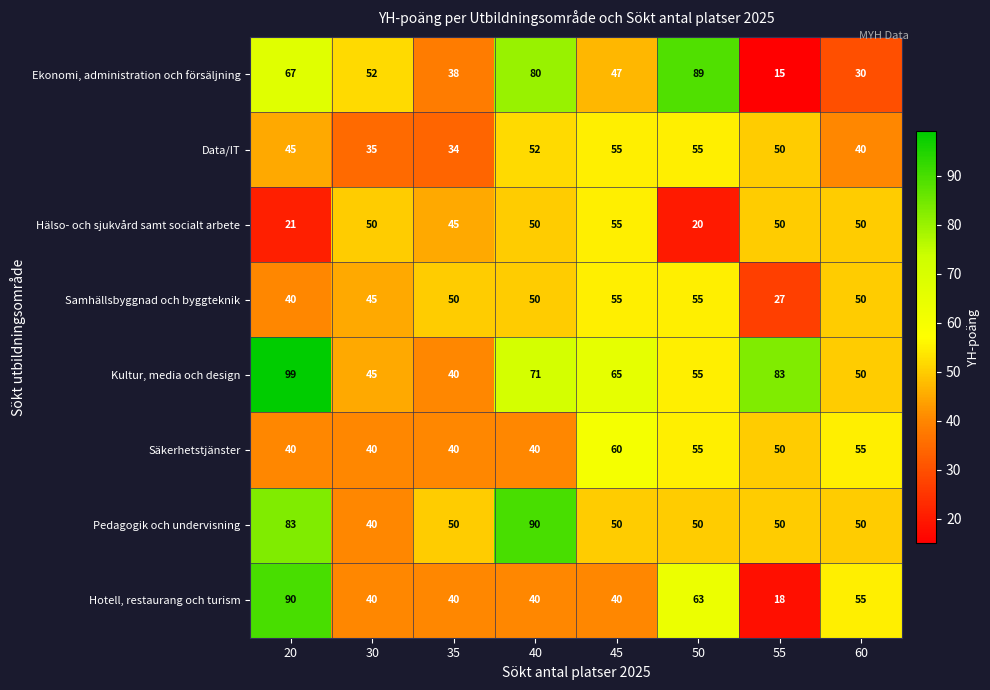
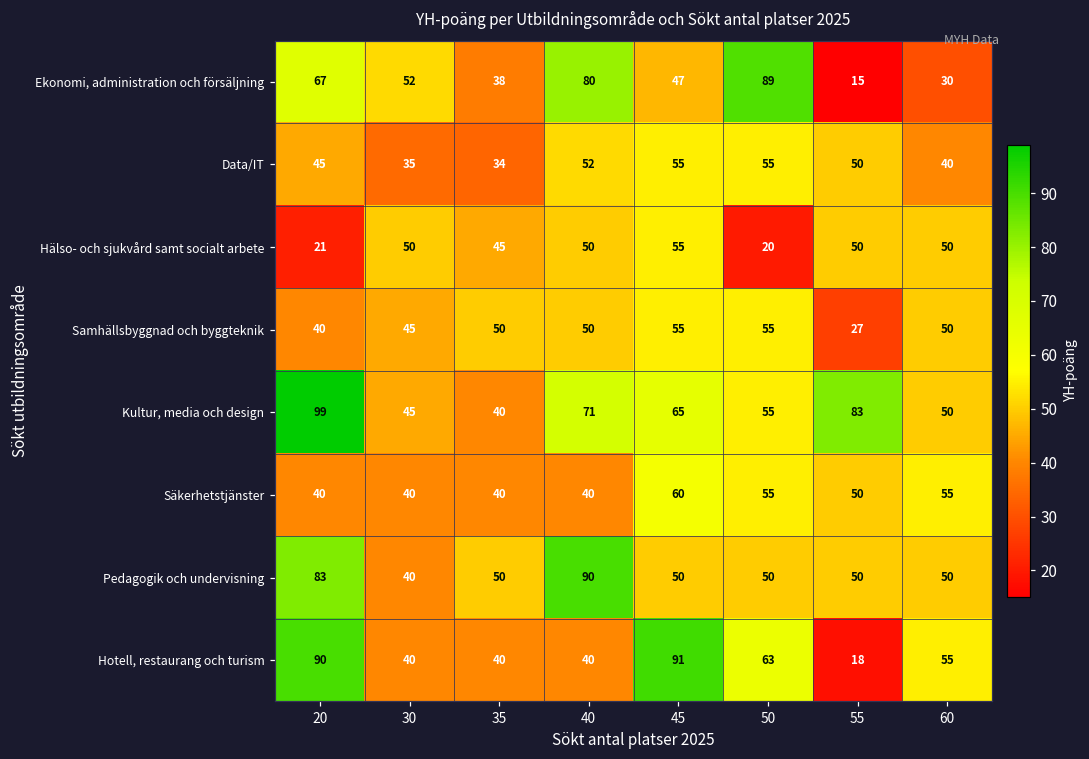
Hotell, restaurang och turism, 45: 40 -> 91
